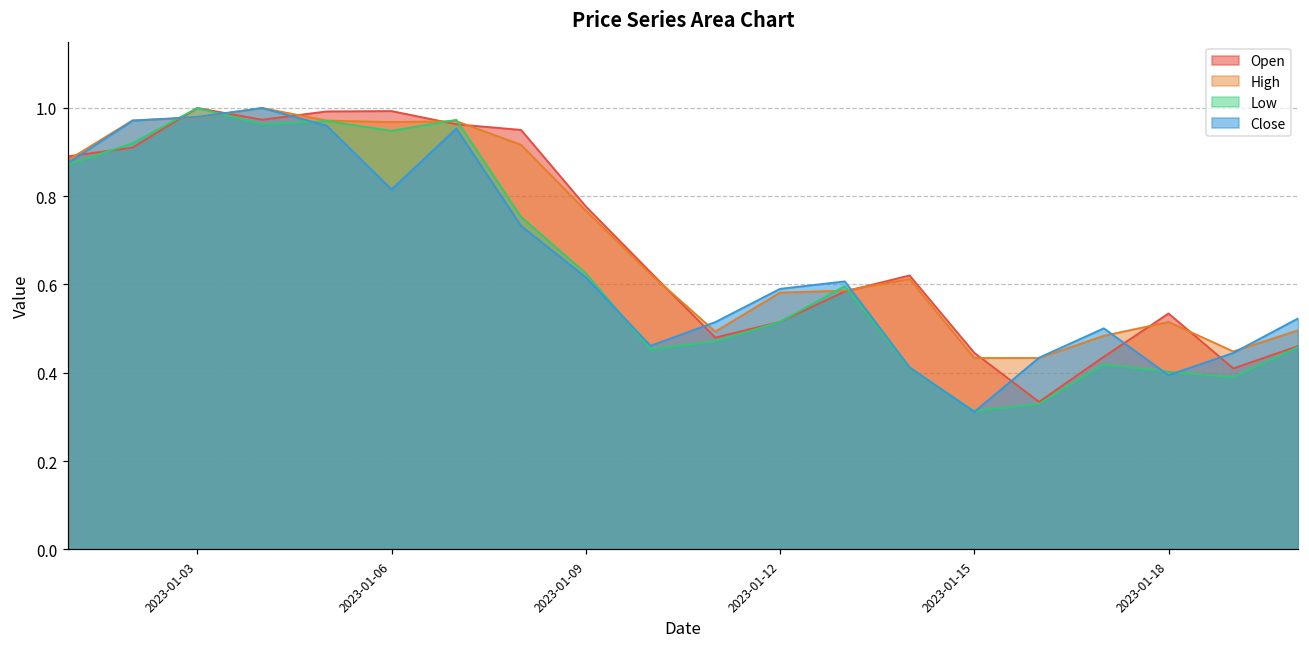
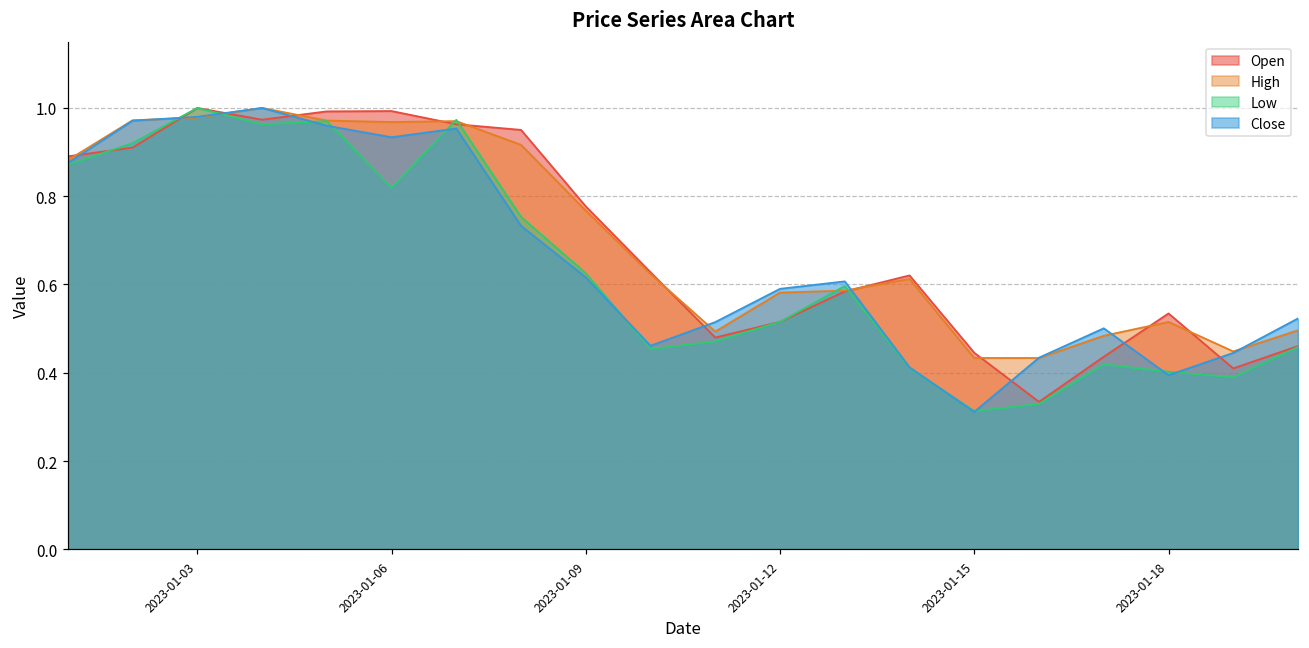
Low, 2023-01-06: 0.95 -> 0.82
Close, 2023-01-06: 0.82 -> 0.93
